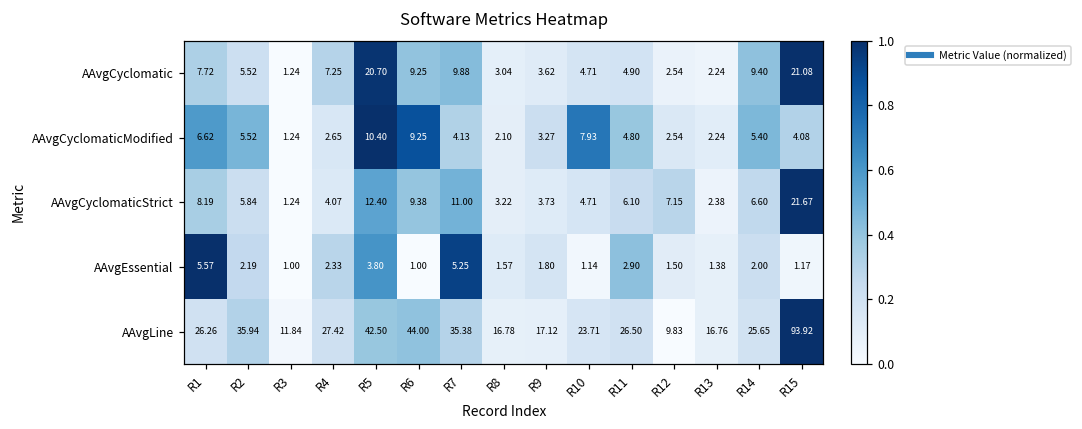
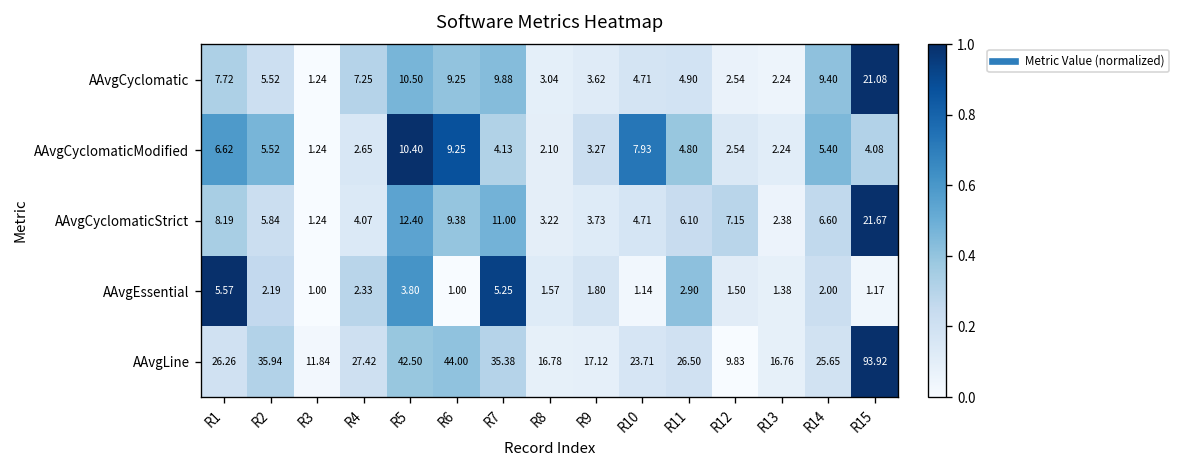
AAvgCyclomatic, R5: 20.70 -> 10.50
